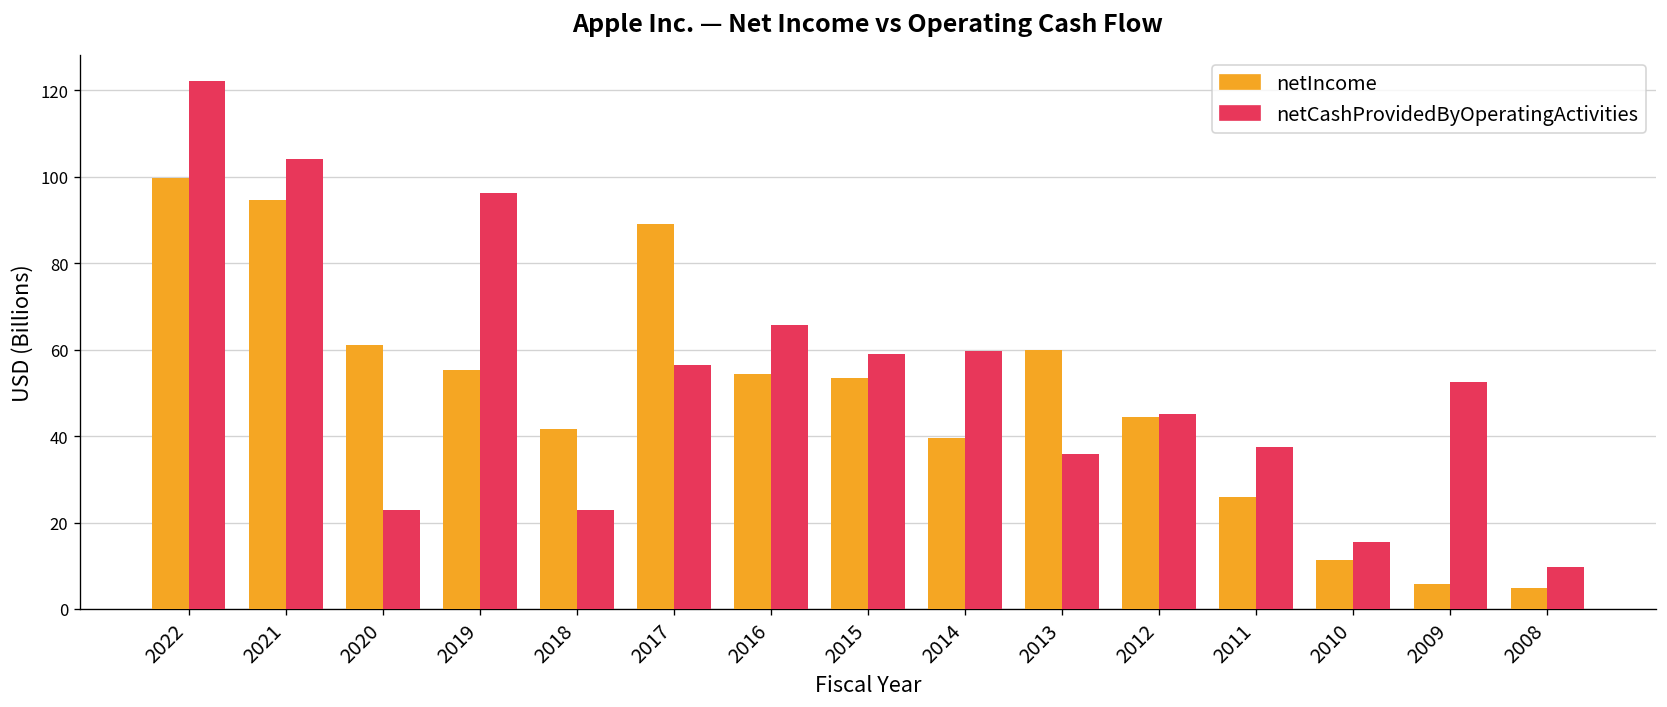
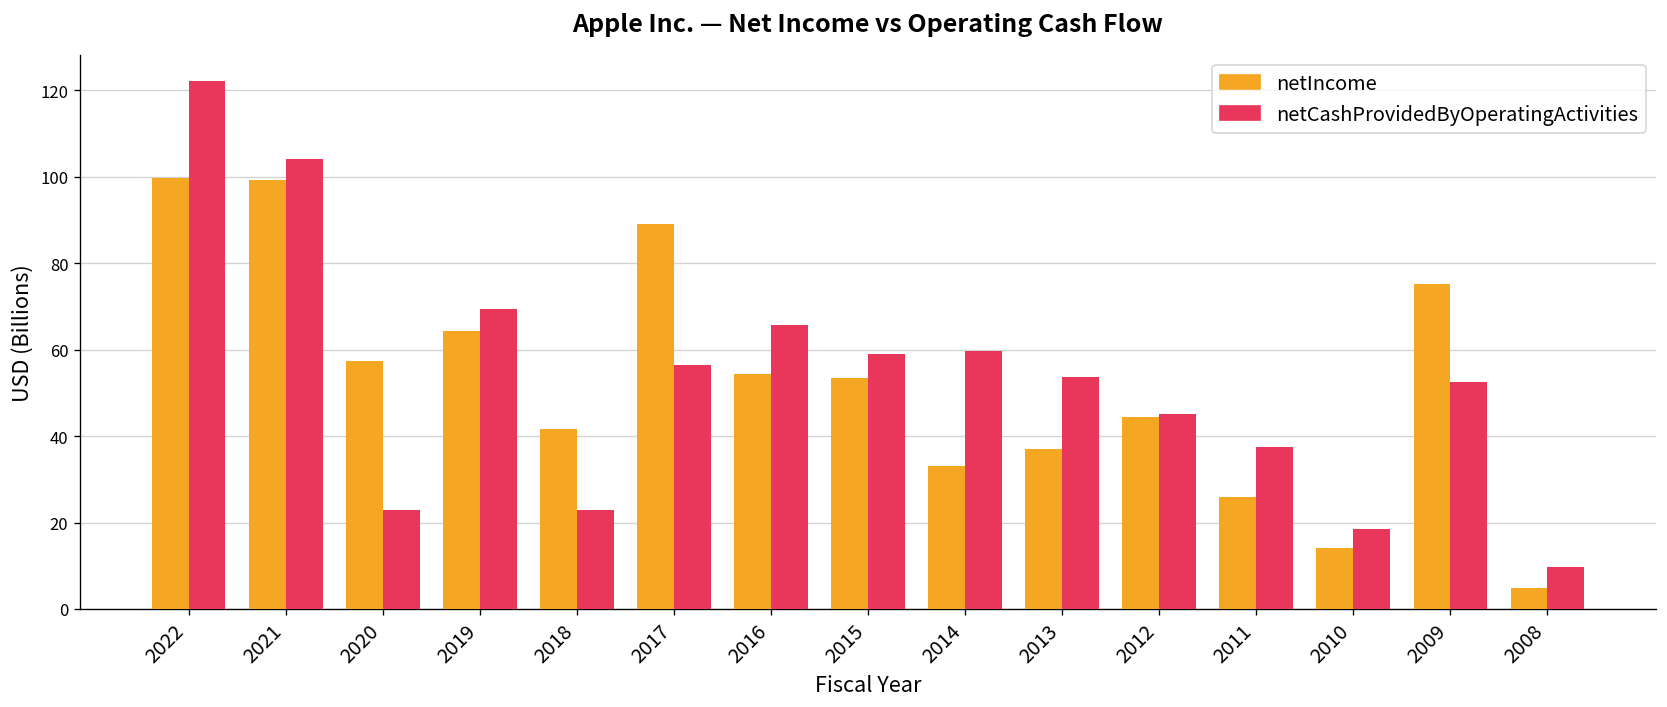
netIncome, 2021: 95 -> 99
netIncome, 2020: 61 -> 57
netIncome, 2019: 55 -> 64
netCashProvidedByOperatingActivities, 2019: 96 -> 69
netIncome, 2014: 40 -> 33
netIncome, 2013: 60 -> 37
netCashProvidedByOperatingActivities, 2013: 36 -> 54
netIncome, 2010: 11 -> 14
netCashProvidedByOperatingActivities, 2010: 15 -> 19
netIncome, 2009: 6 -> 75
